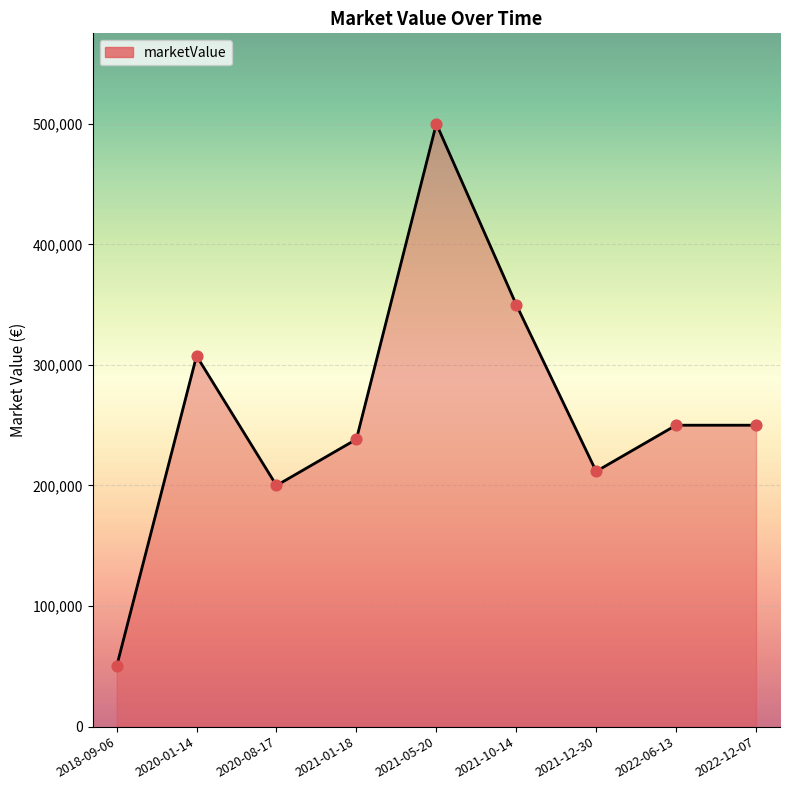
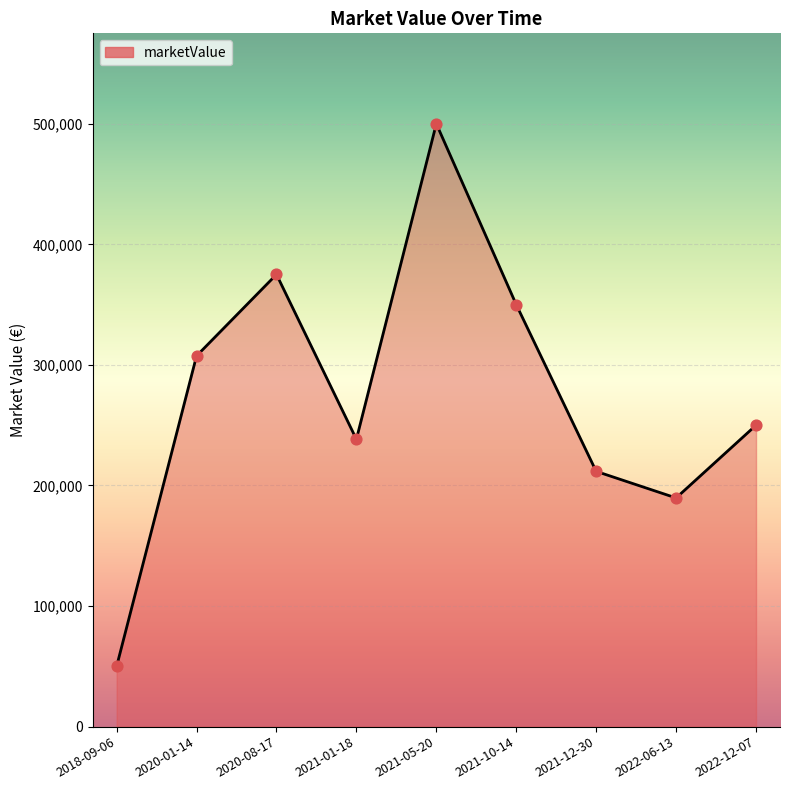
2020-08-17: 200,000 -> 375,000
2022-06-13: 250,000 -> 190,000
